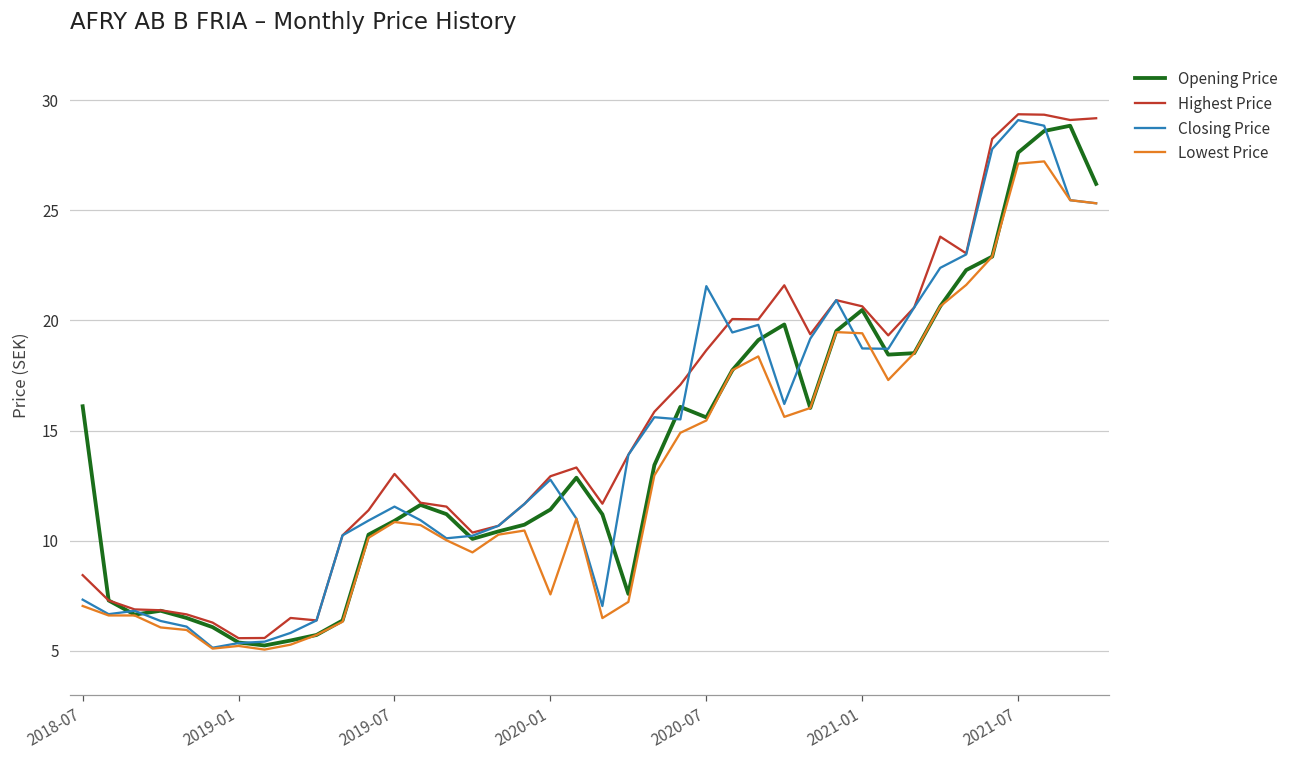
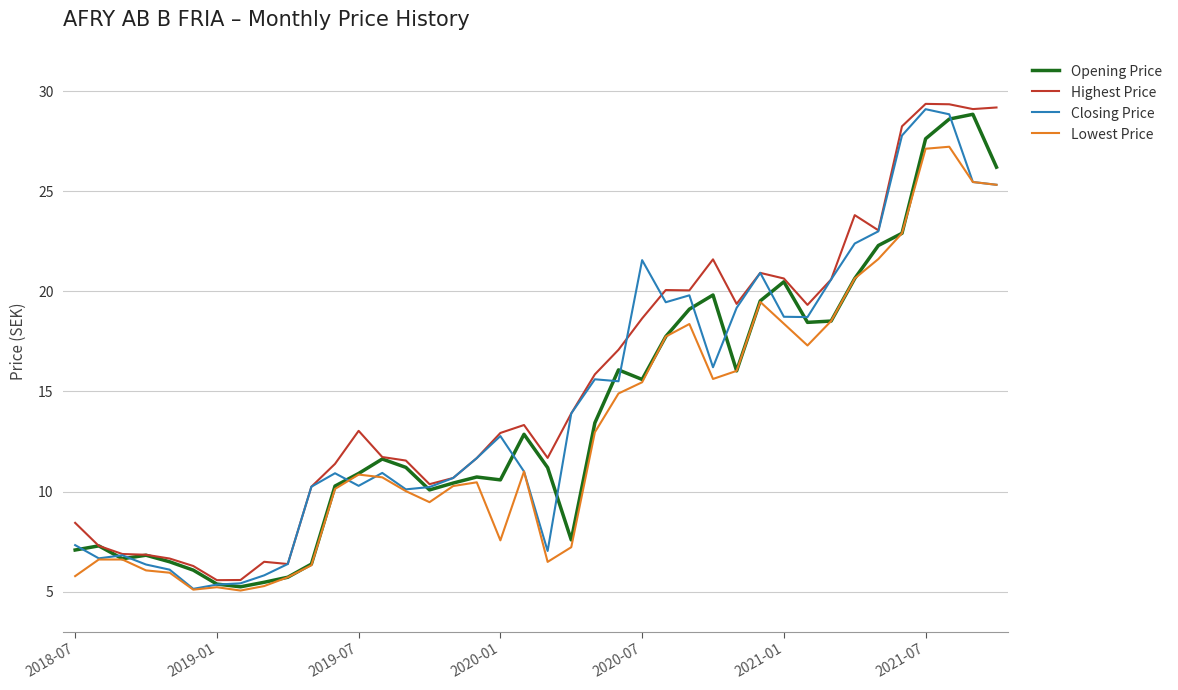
Opening Price, 2018-07: 16.1 -> 7.1
Lowest Price, 2018-07: 7.0 -> 5.8
Closing Price, 2019-07: 11.6 -> 10.3
Opening Price, 2020-01: 11.4 -> 10.6
Lowest Price, 2021-01: 19.4 -> 18.4
